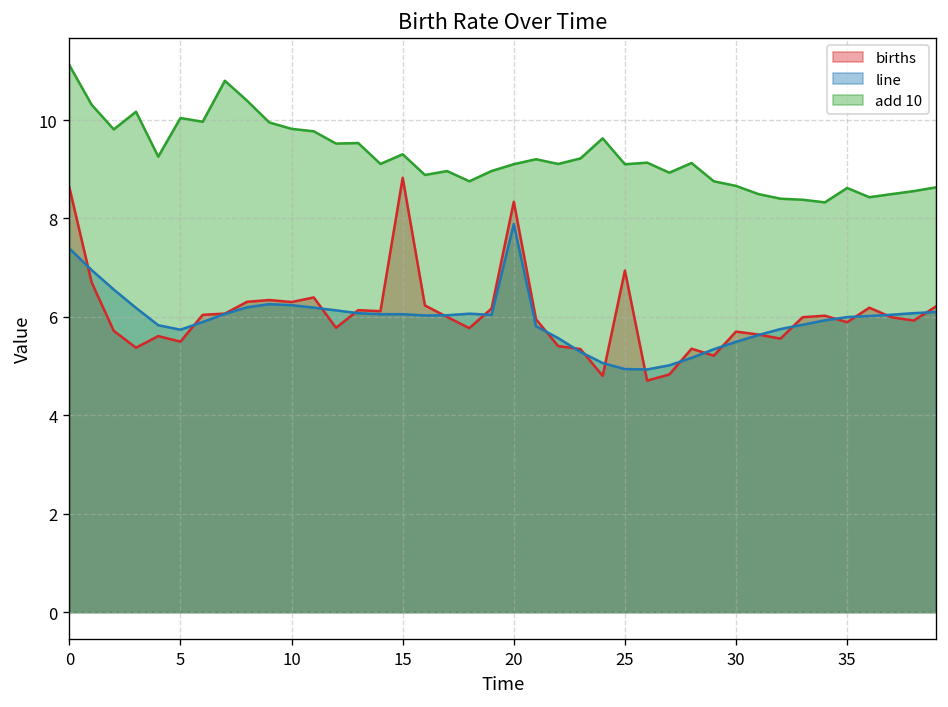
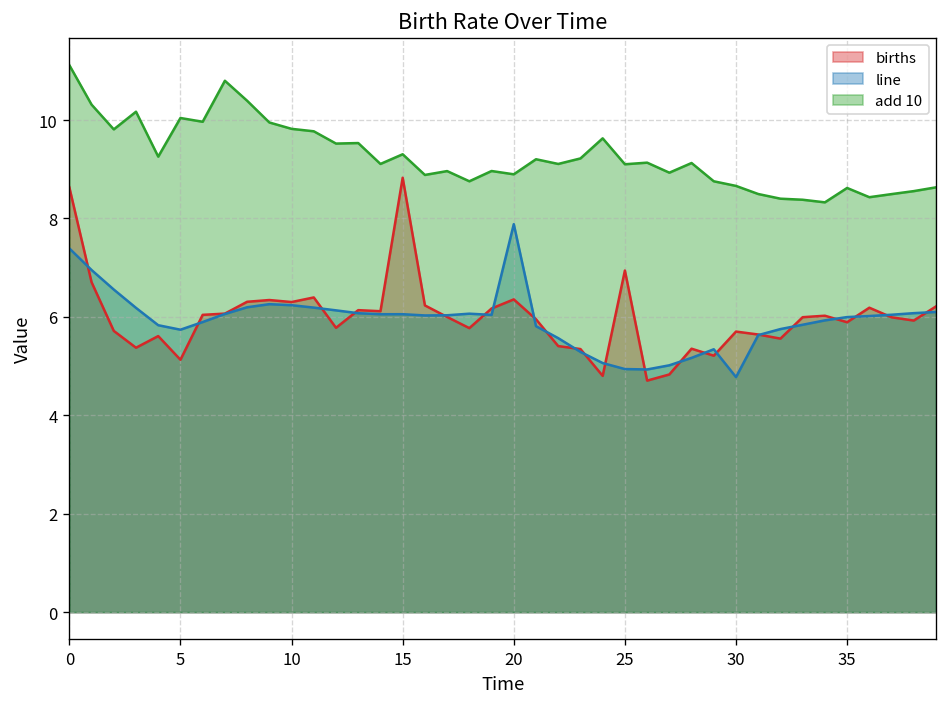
births, 5: 5.5 -> 5.1
births, 20: 8.3 -> 6.4
add 10, 20: 9.1 -> 8.9
line, 30: 5.5 -> 4.8
